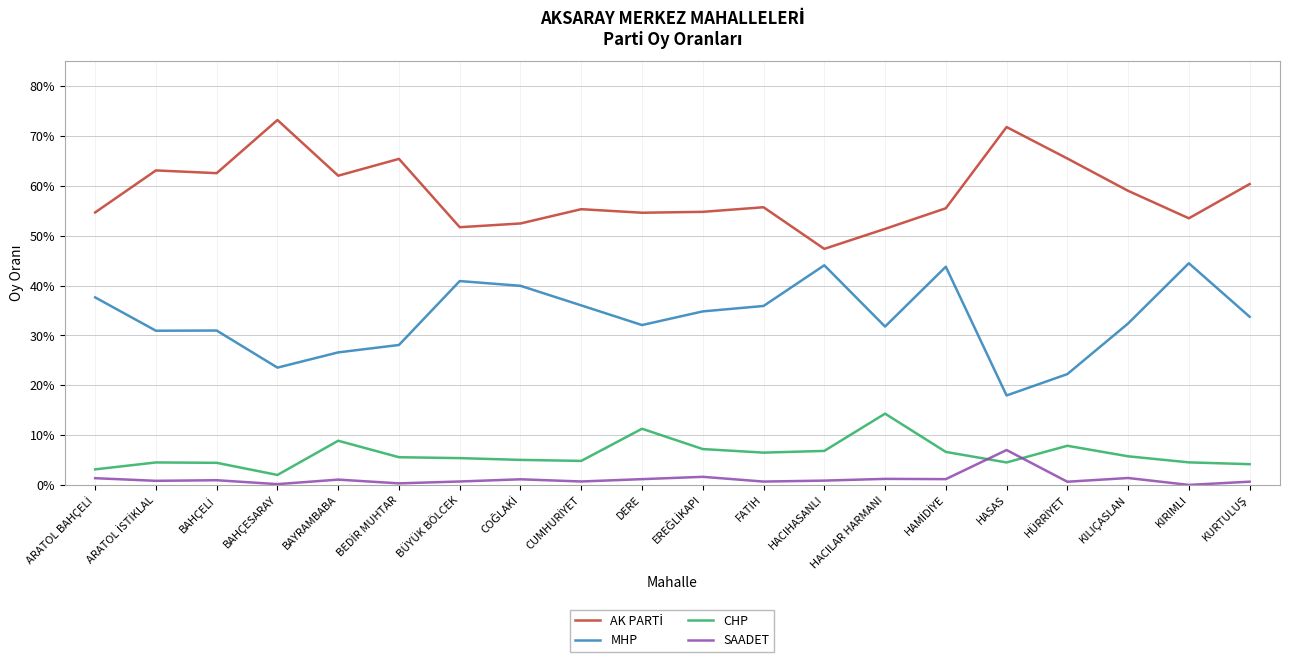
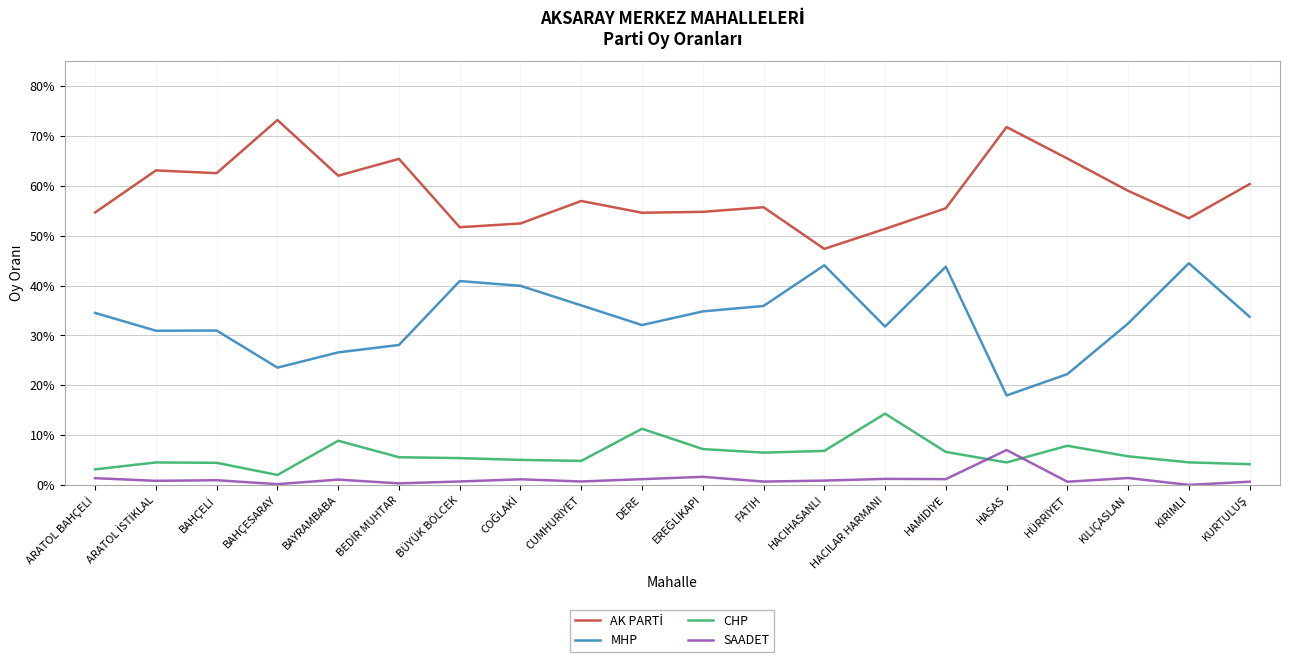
MHP, ARATOL BAHÇELİ: 38% -> 35%
AK PARTİ, CUMHURİYET: 55% -> 57%
